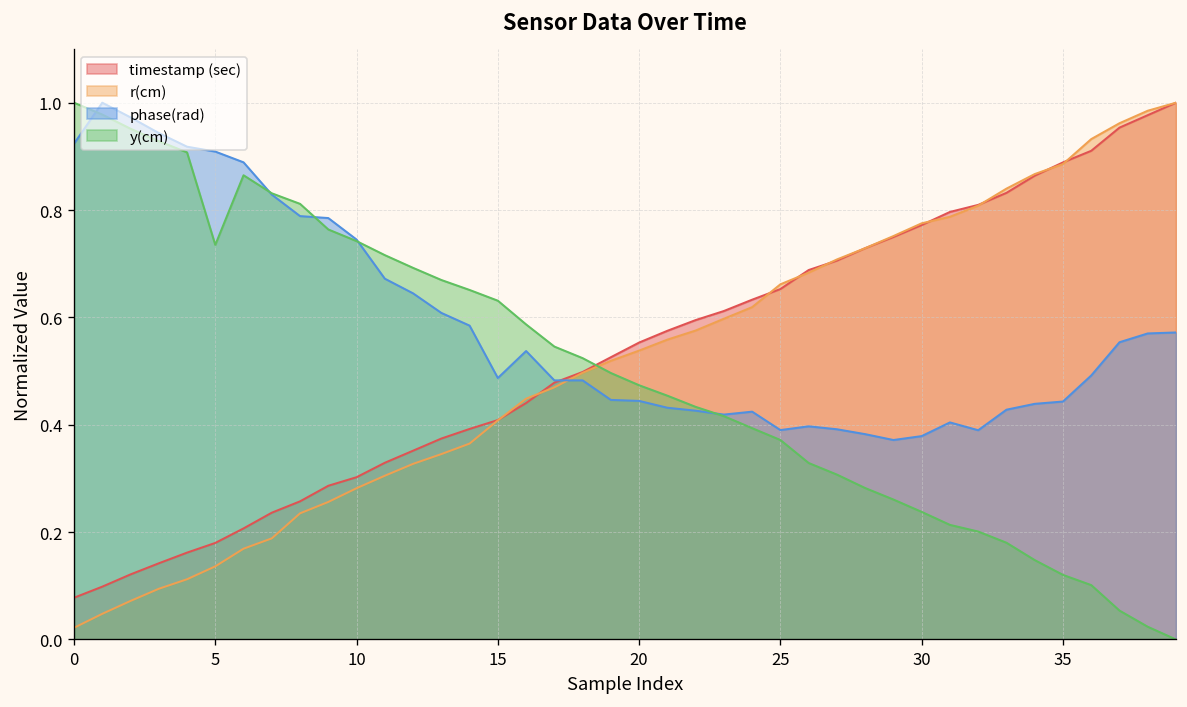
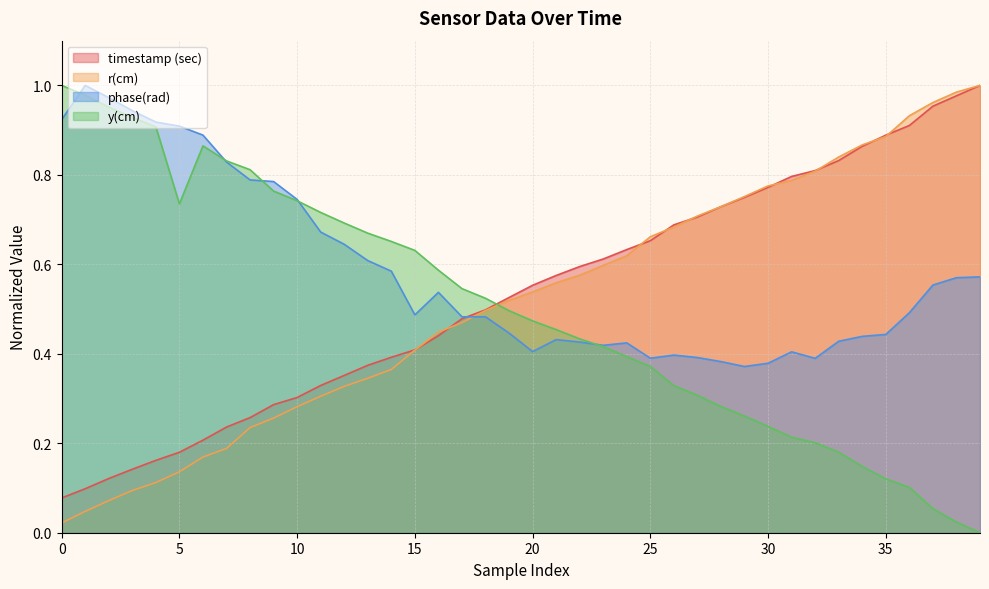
phase(rad), 20: 0.44 -> 0.40
